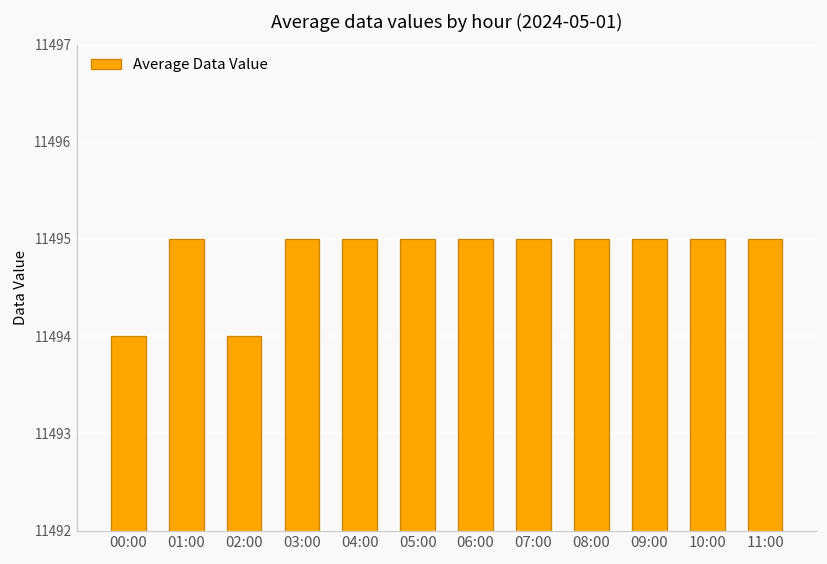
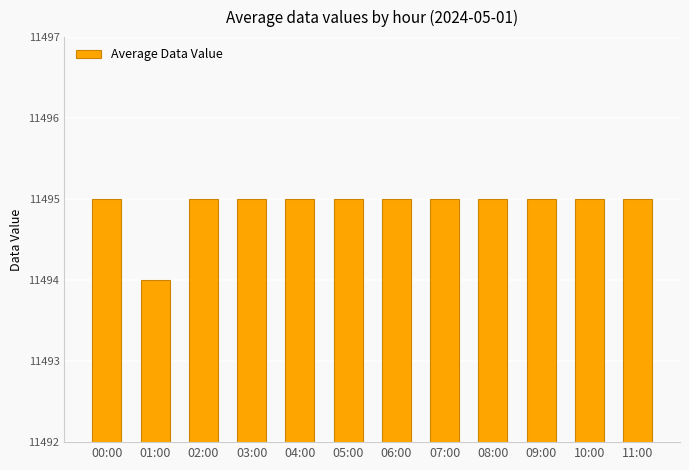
00:00: 11494 -> 11495
01:00: 11495 -> 11494
02:00: 11494 -> 11495
